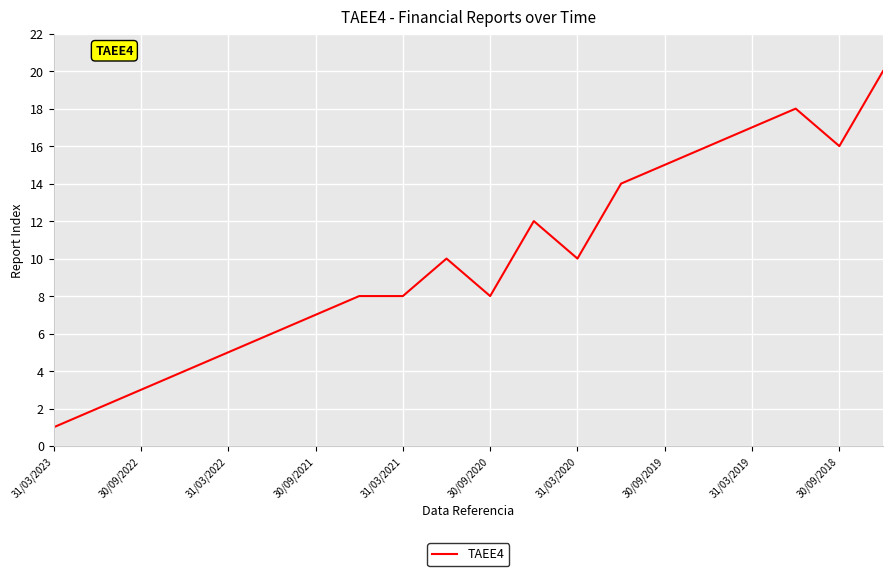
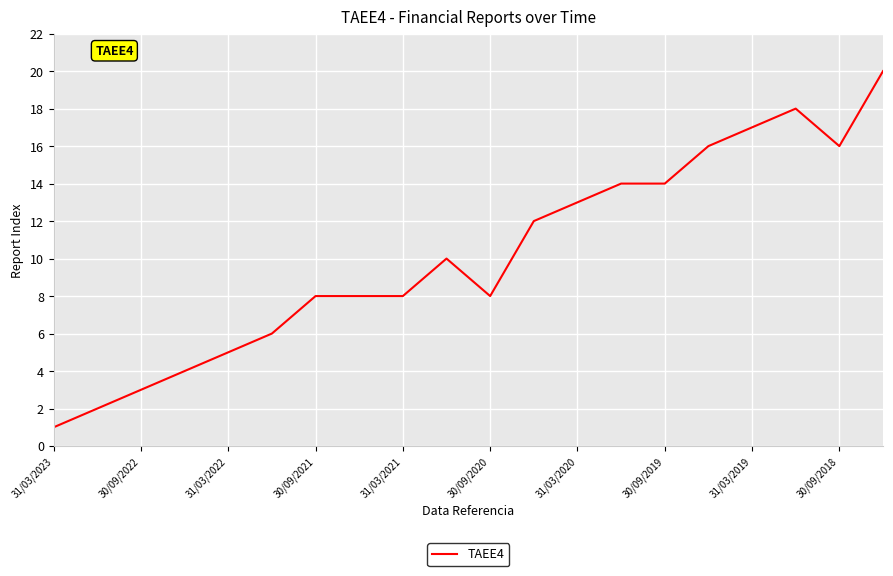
30/09/2021: 7 -> 8
31/03/2020: 10 -> 13
30/09/2019: 15 -> 14
